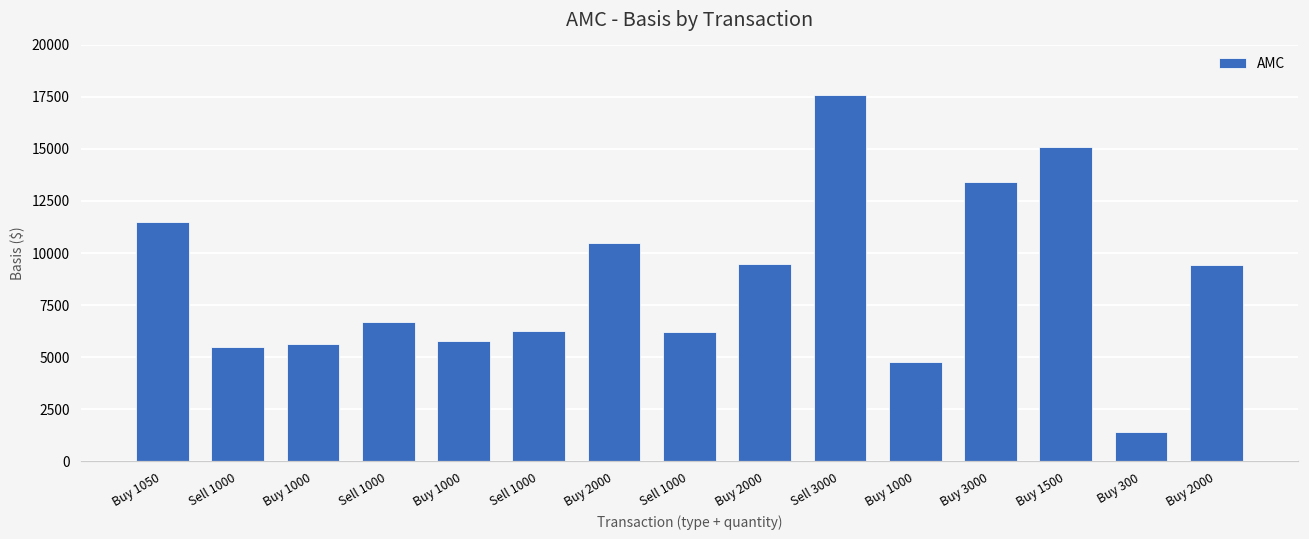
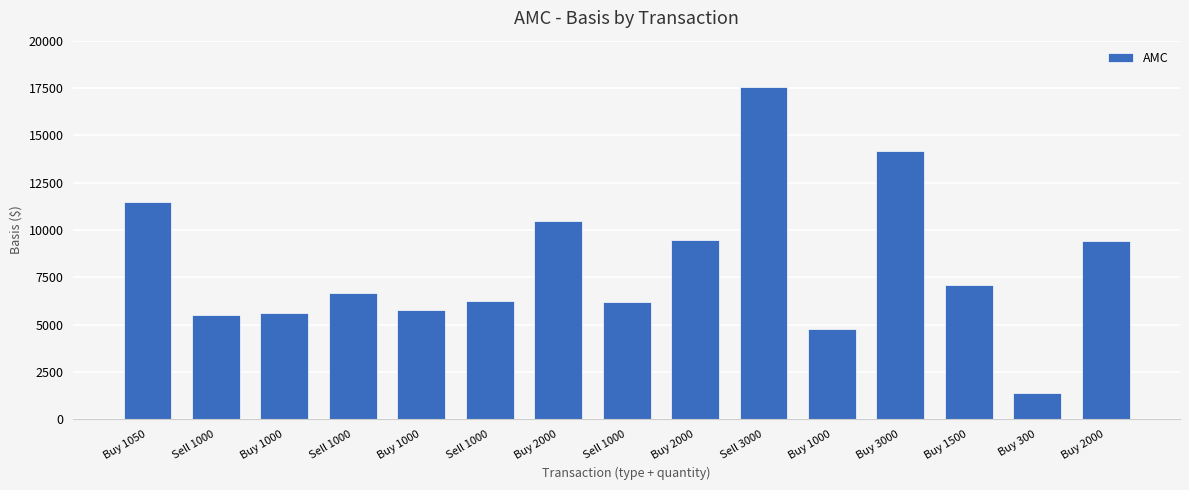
Buy 3000: 13400 -> 14200
Buy 1500: 15100 -> 7100
